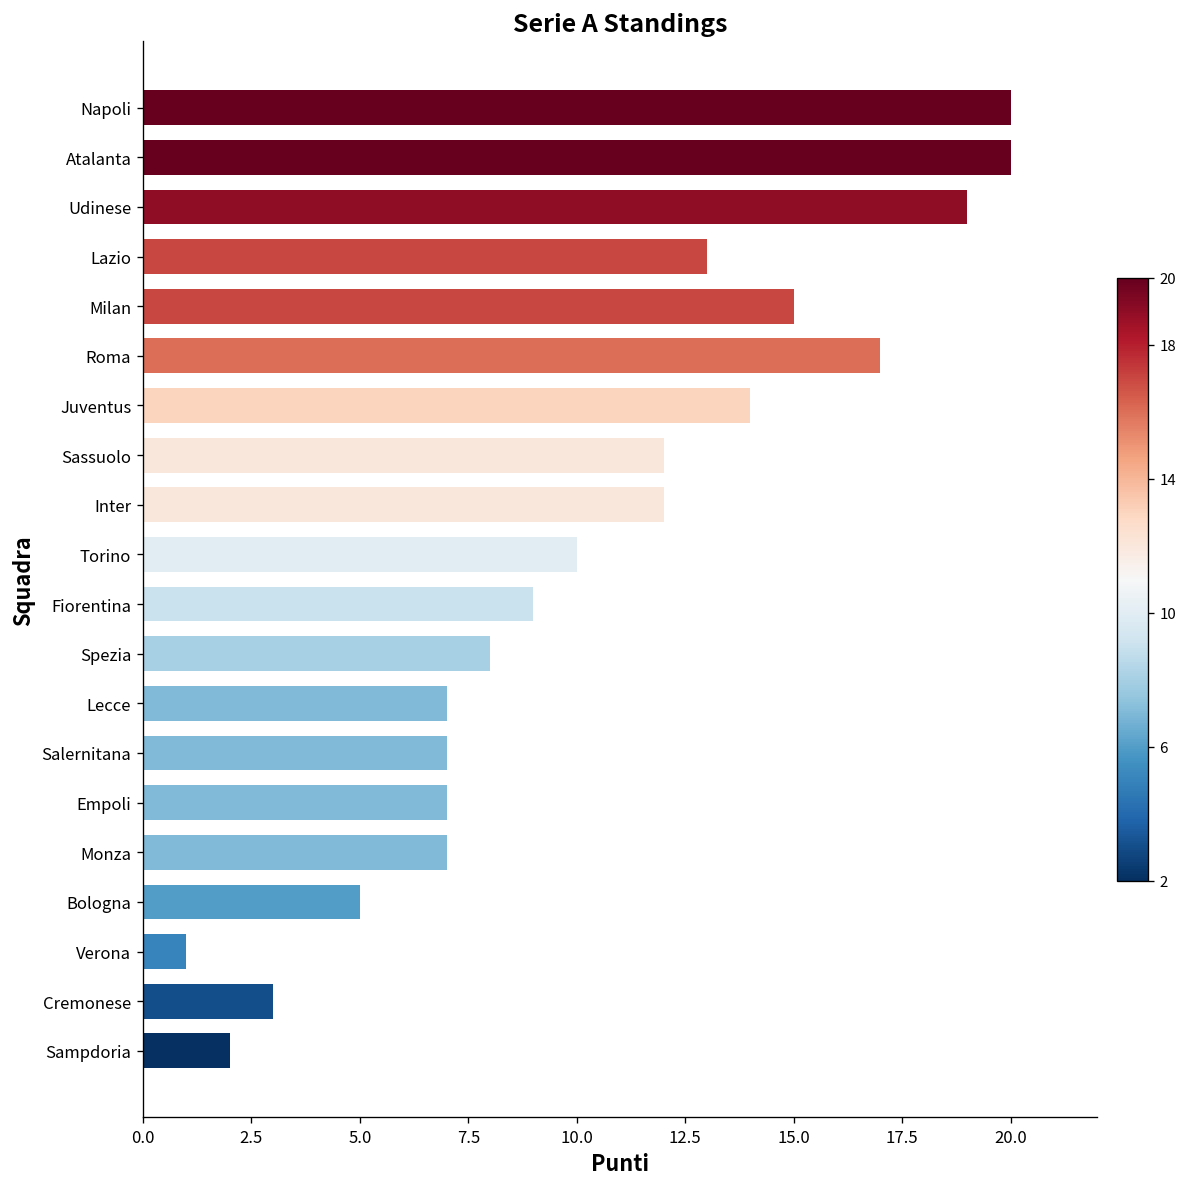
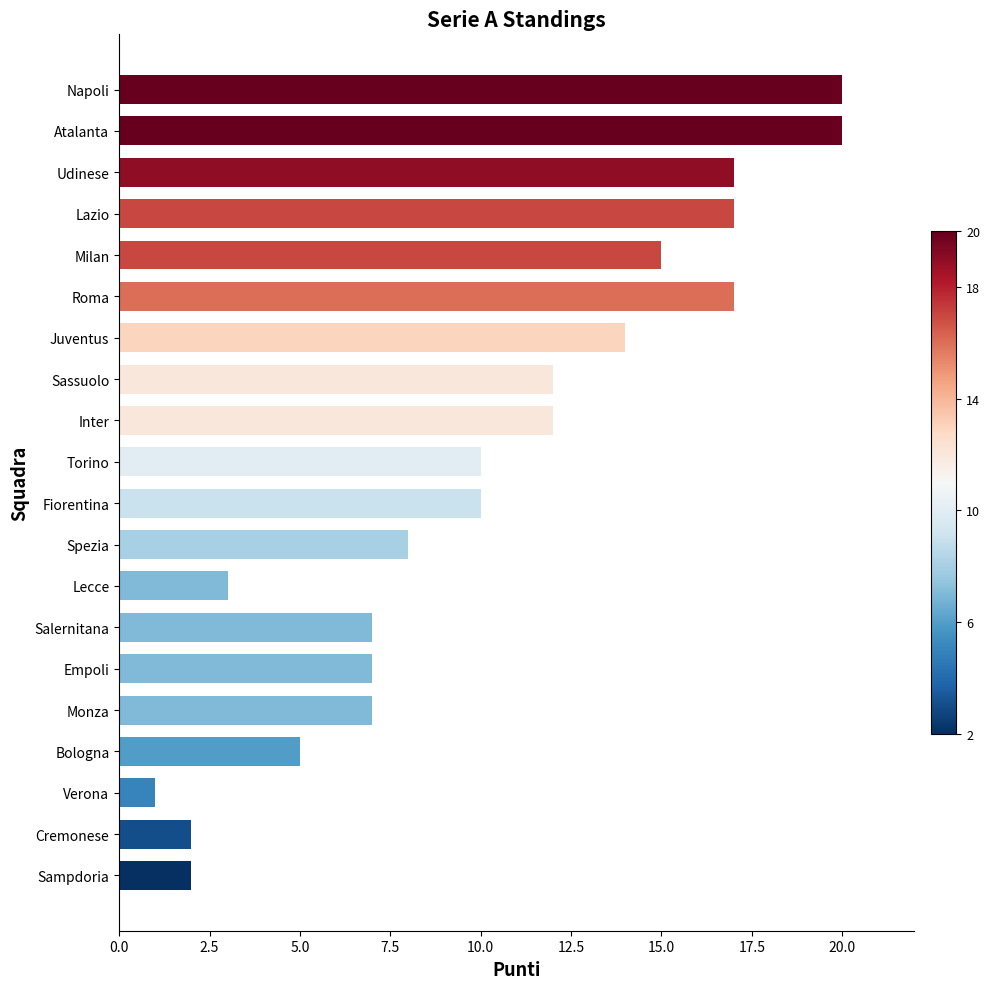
Udinese: 19 -> 17
Lazio: 13 -> 17
Fiorentina: 9 -> 10
Lecce: 7 -> 3
Cremonese: 3 -> 2
